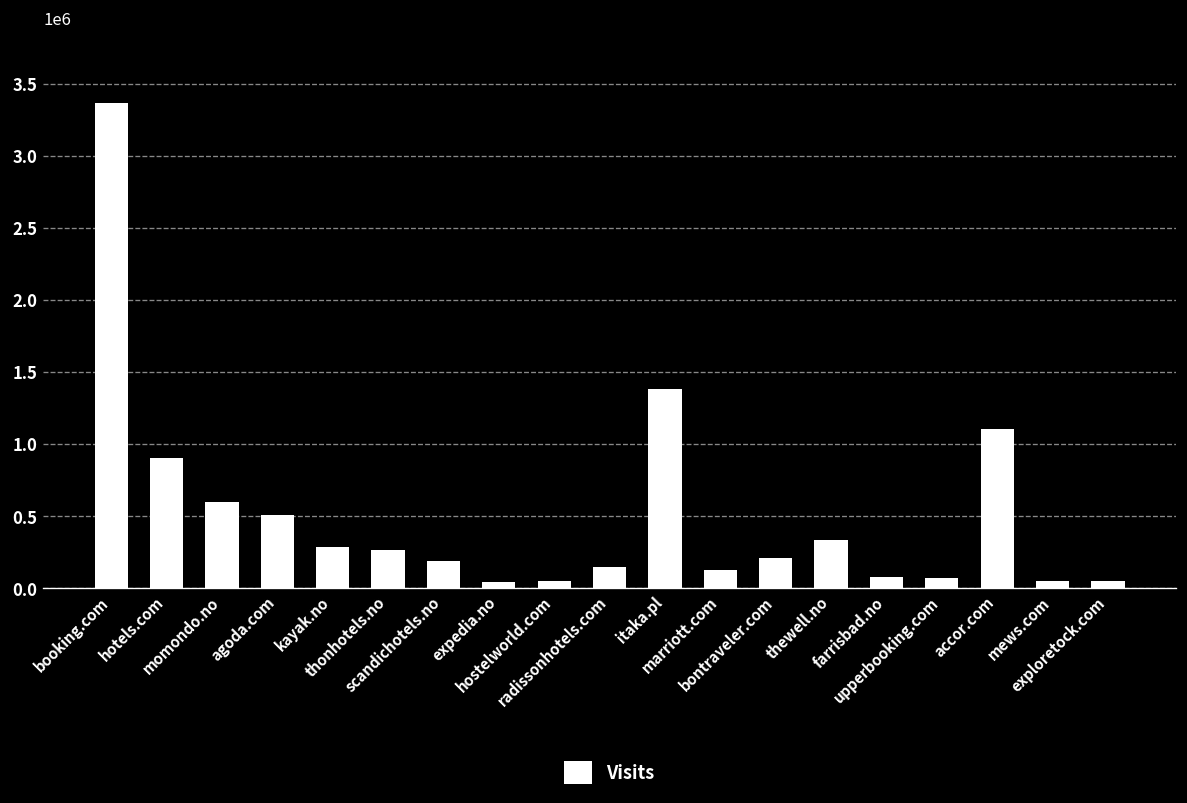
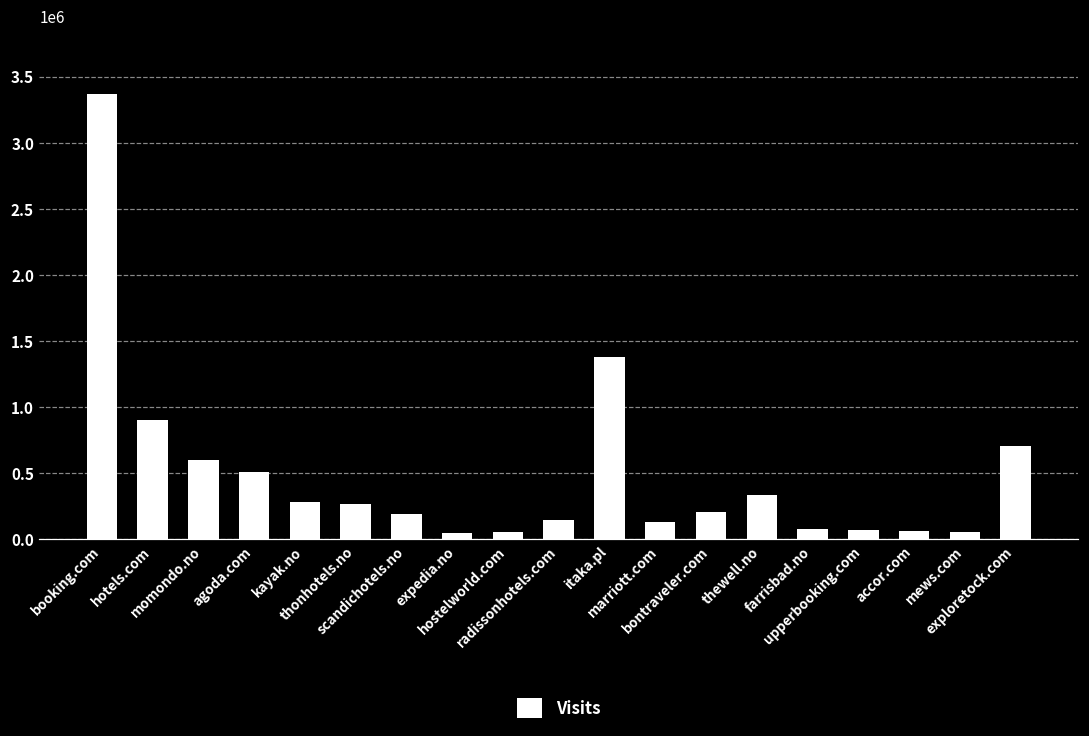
accor.com: 1110000 -> 60000
exploretock.com: 50000 -> 710000
